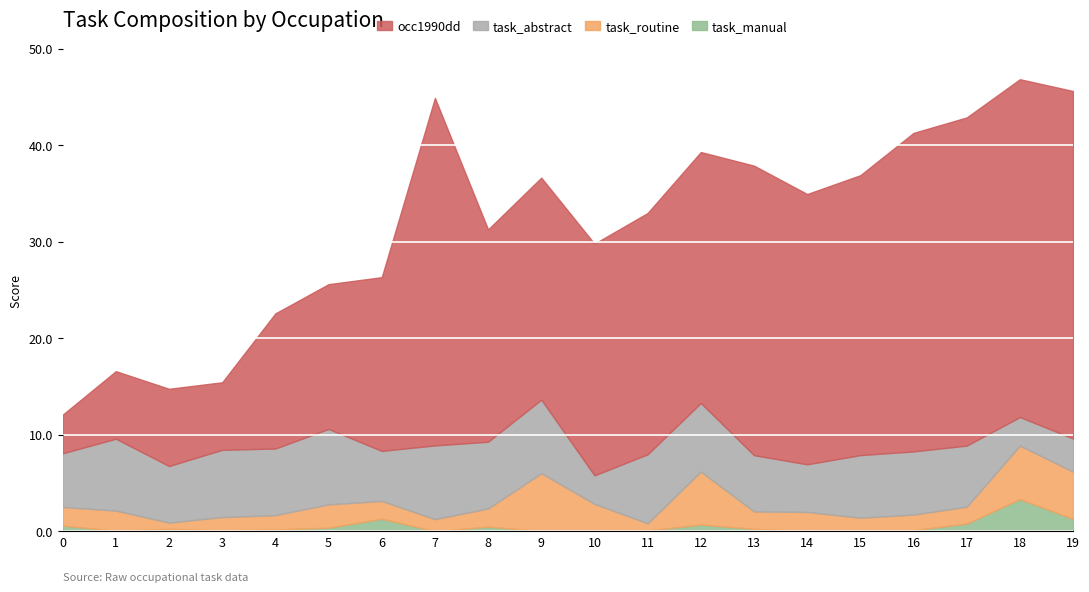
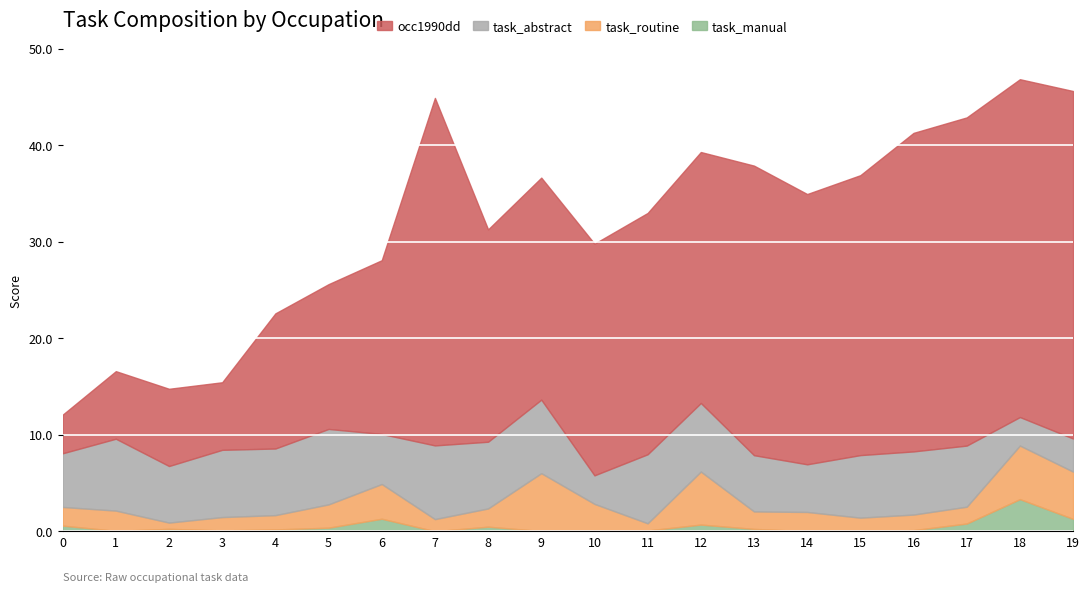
task_routine, 6: 2 -> 4
